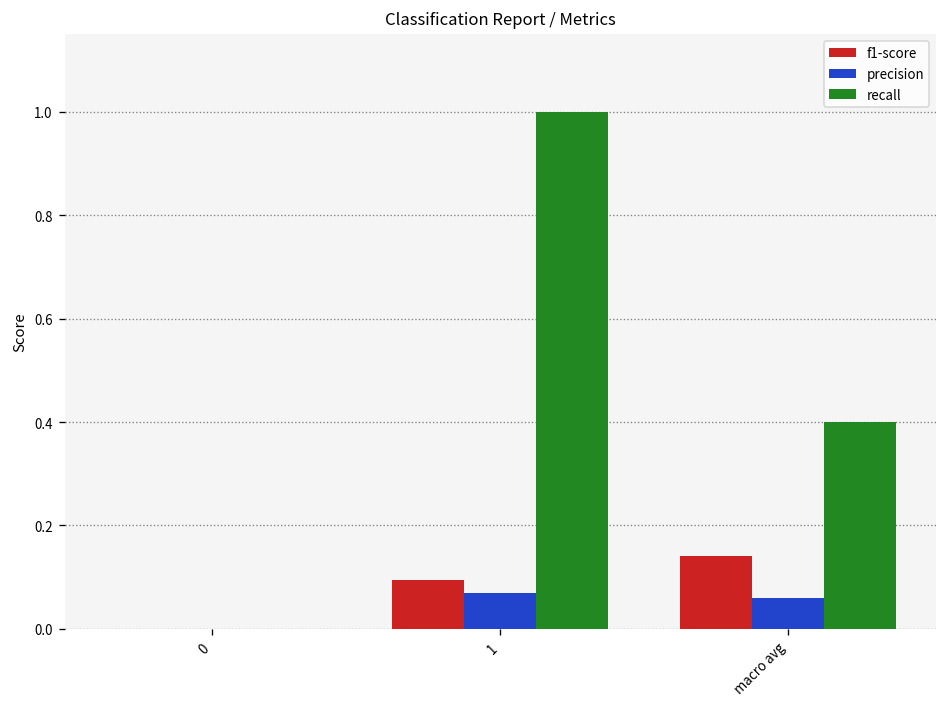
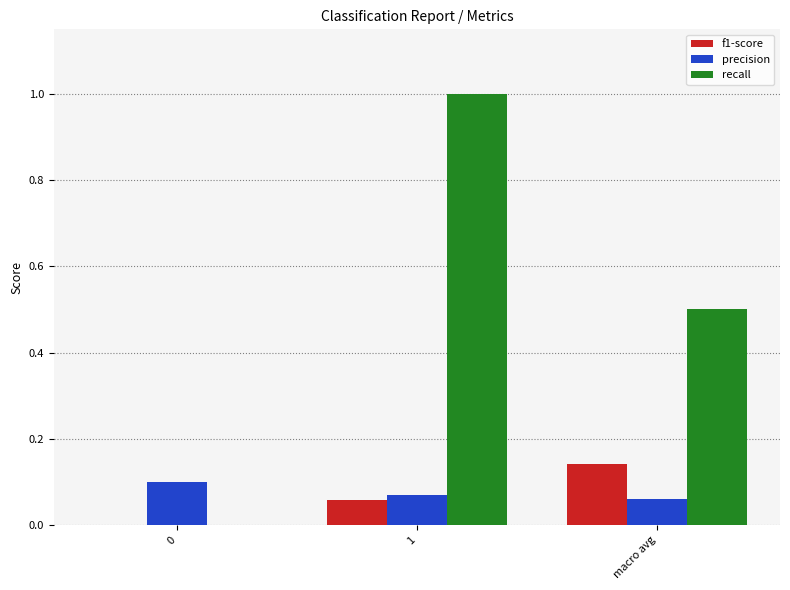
precision, 0: 0.0 -> 0.1
f1-score, 1: 0.09 -> 0.06
recall, macro avg: 0.4 -> 0.5
